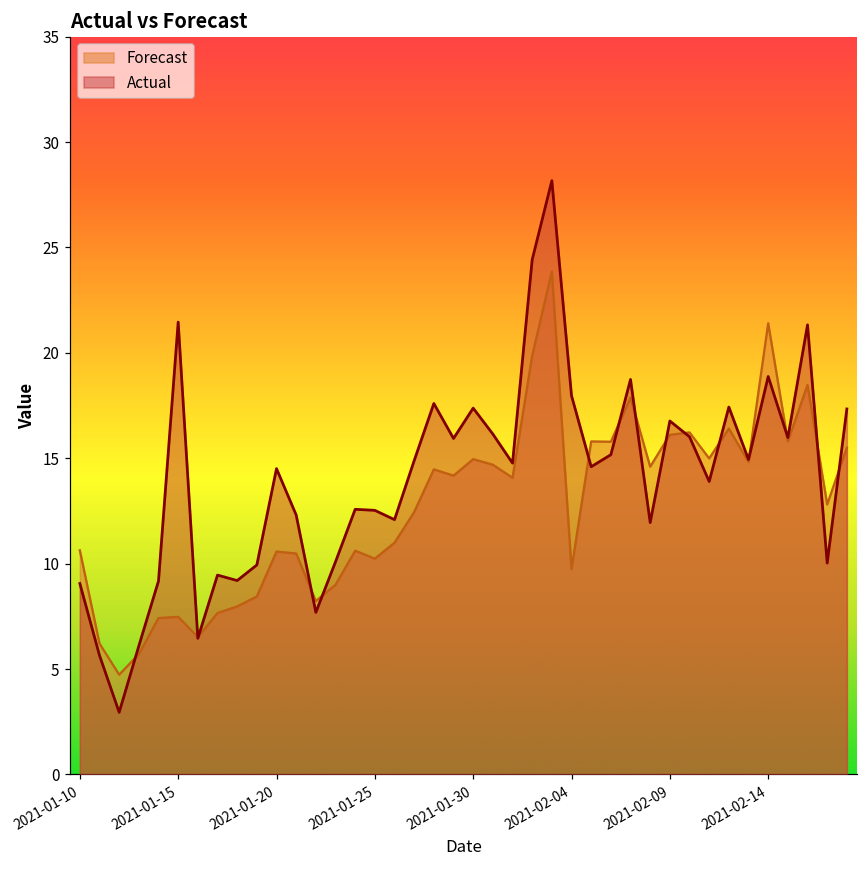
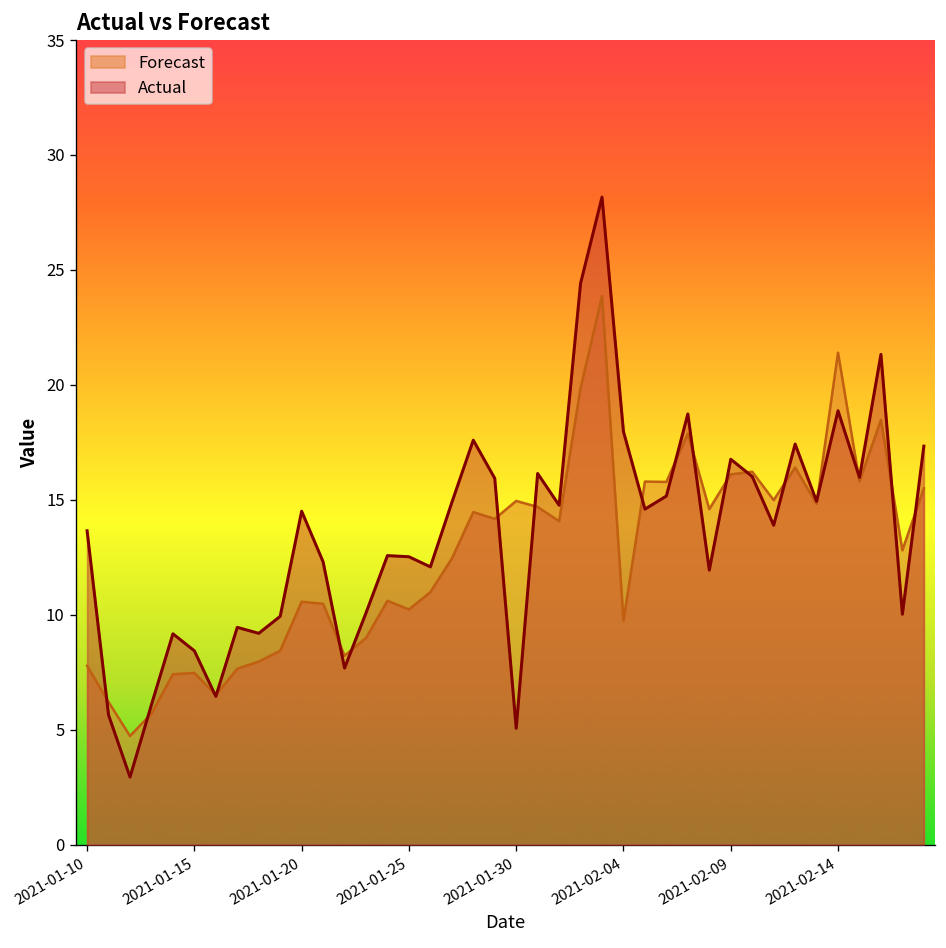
Forecast, 2021-01-10: 10.6 -> 7.8
Actual, 2021-01-10: 9.1 -> 13.7
Actual, 2021-01-15: 21.5 -> 8.4
Actual, 2021-01-30: 17.4 -> 5.1
